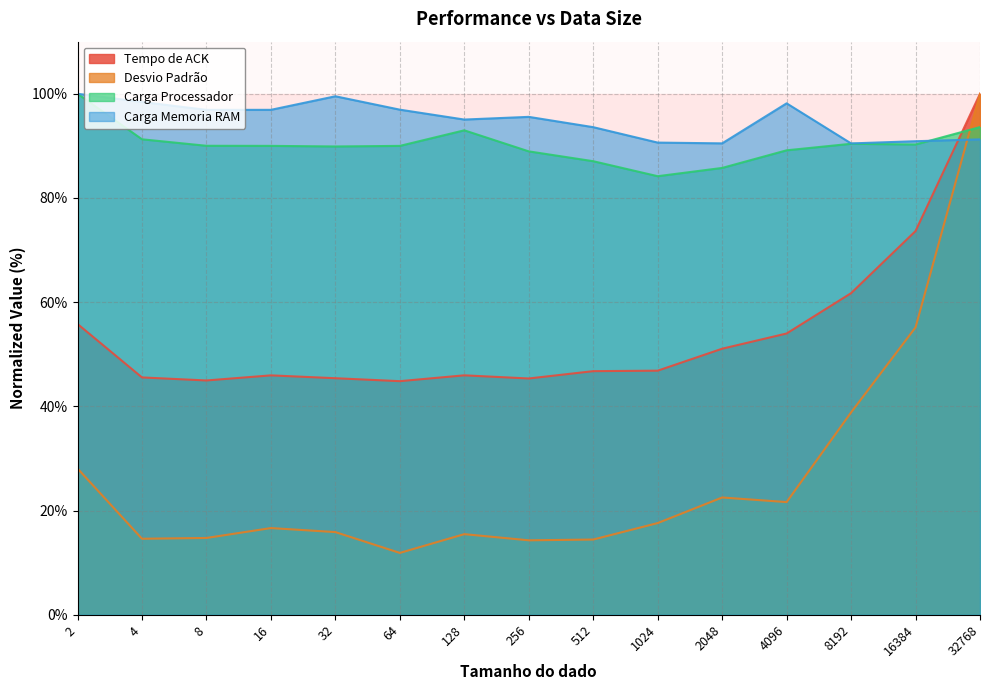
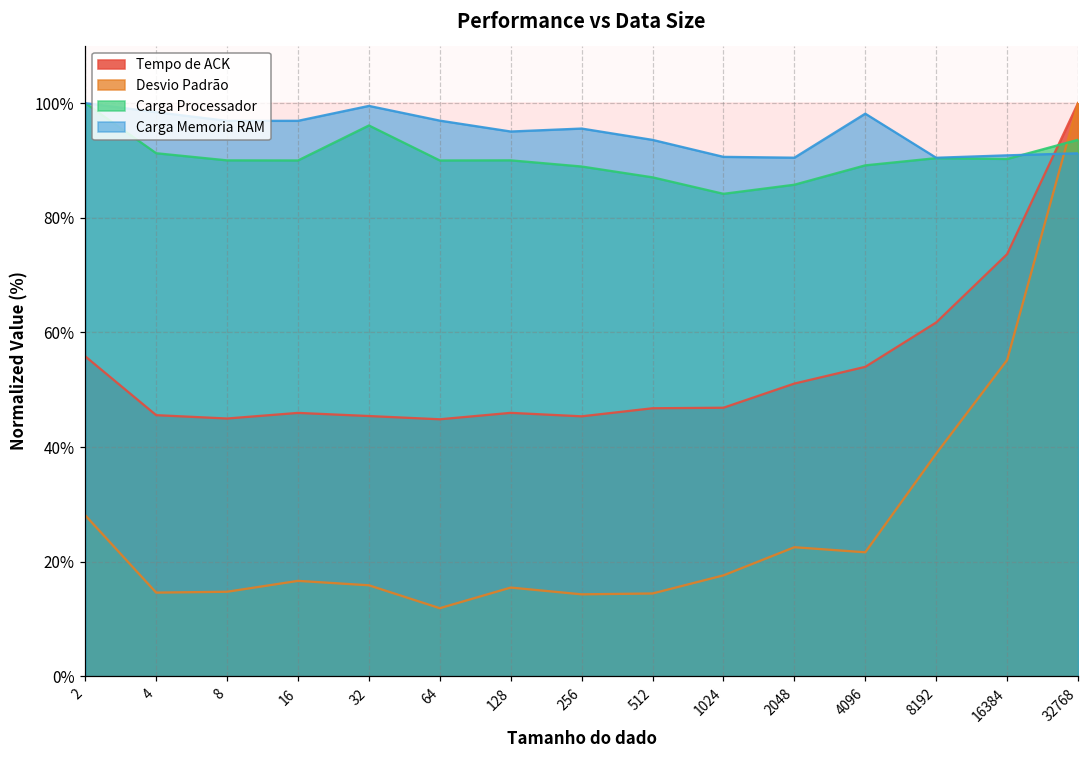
Carga Processador, 32: 90% -> 96%
Carga Processador, 128: 93% -> 90%
